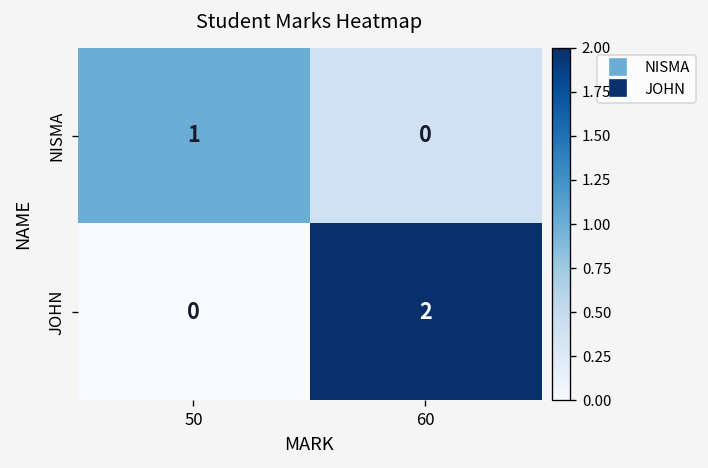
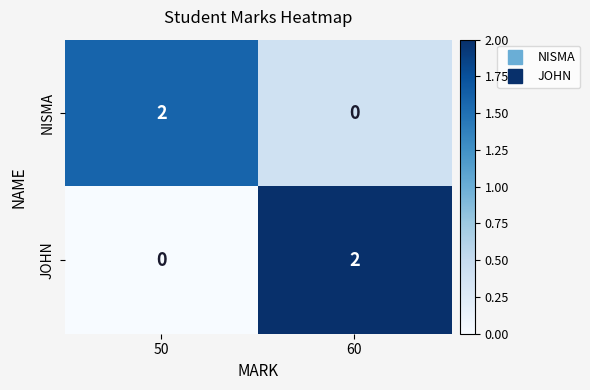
NISMA, 50: 1 -> 2
